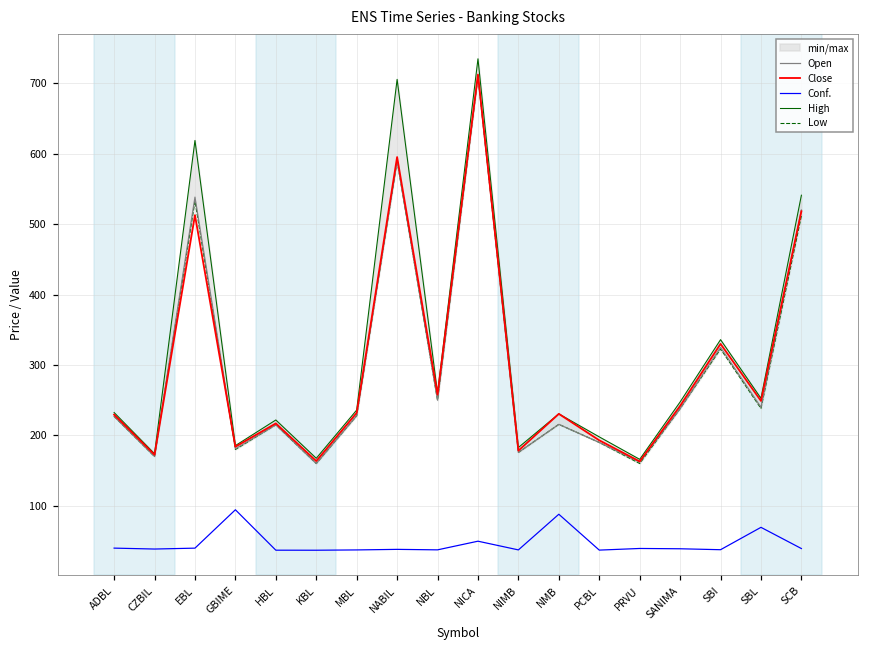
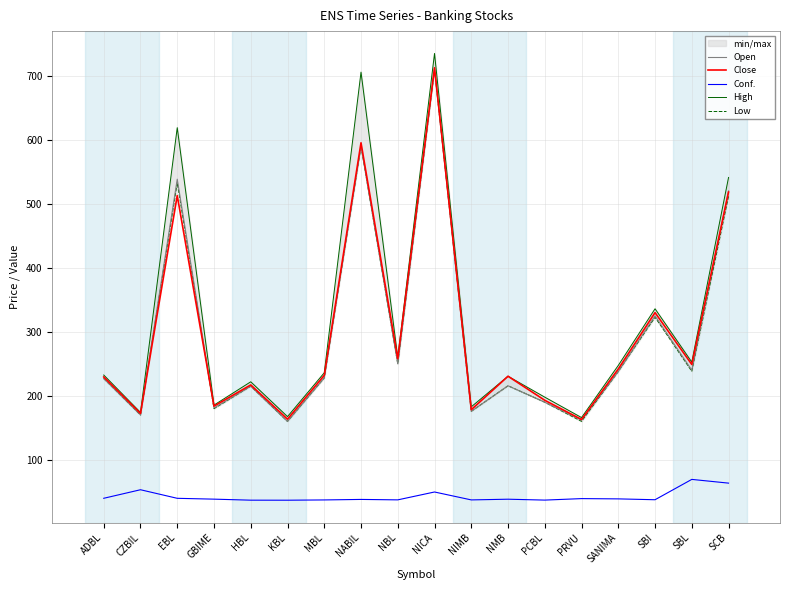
Conf., CZBIL: 40 -> 50
Conf., GBIME: 90 -> 40
Conf., NMB: 90 -> 40
Conf., SCB: 40 -> 60
